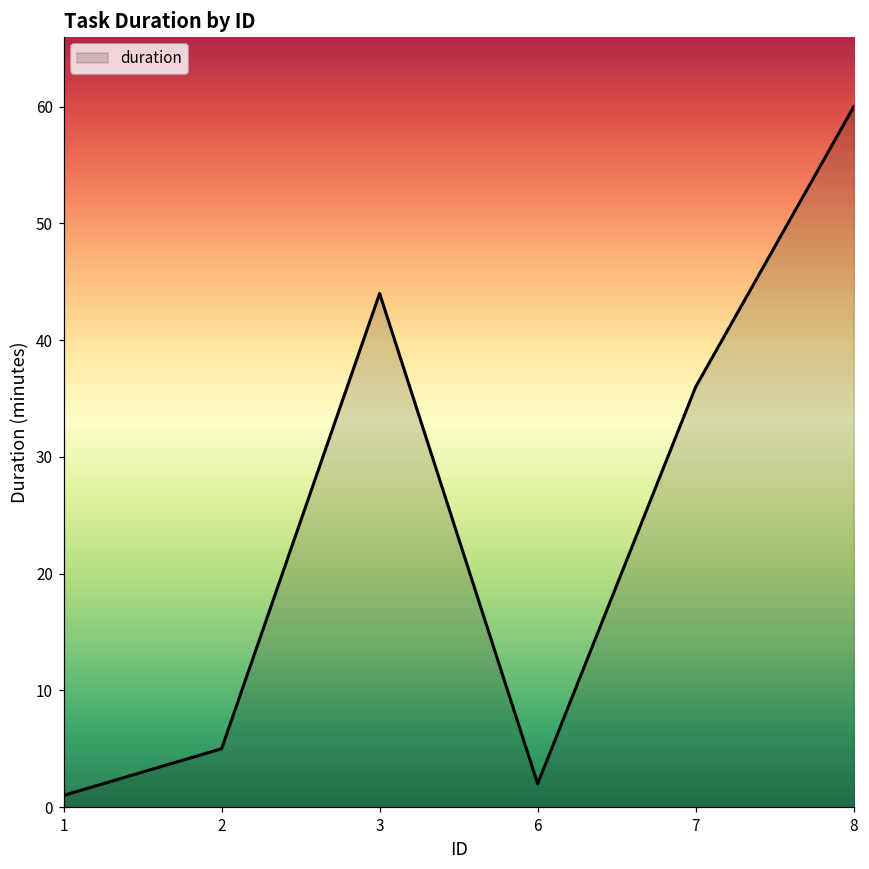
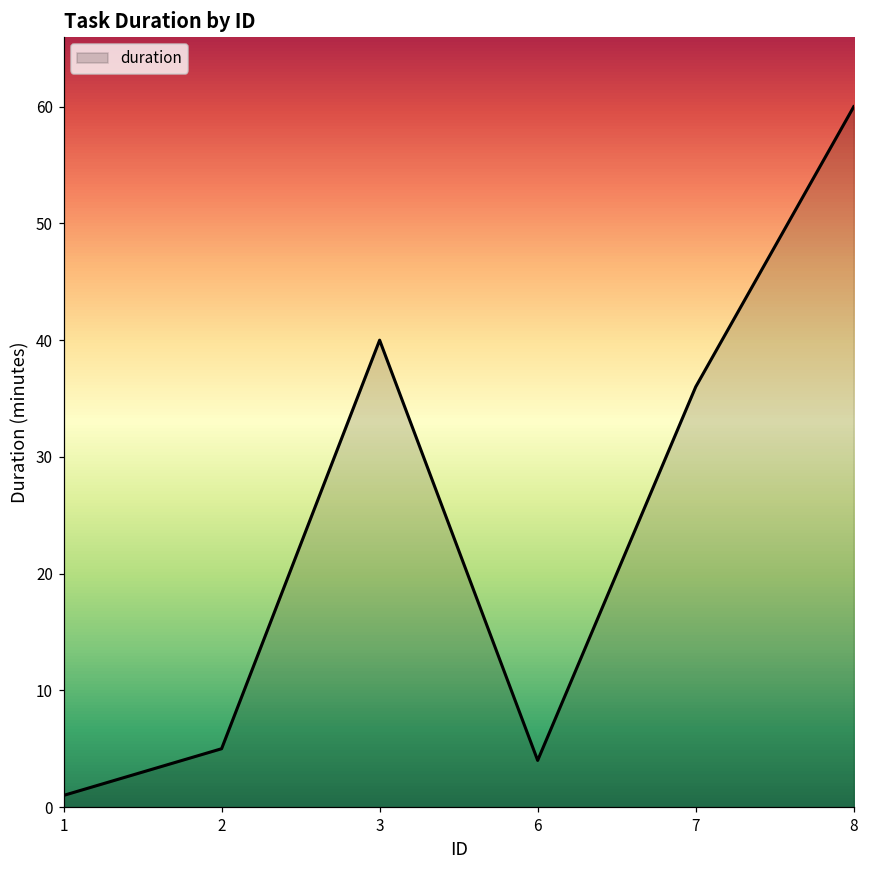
3: 44 -> 40
6: 2 -> 4
